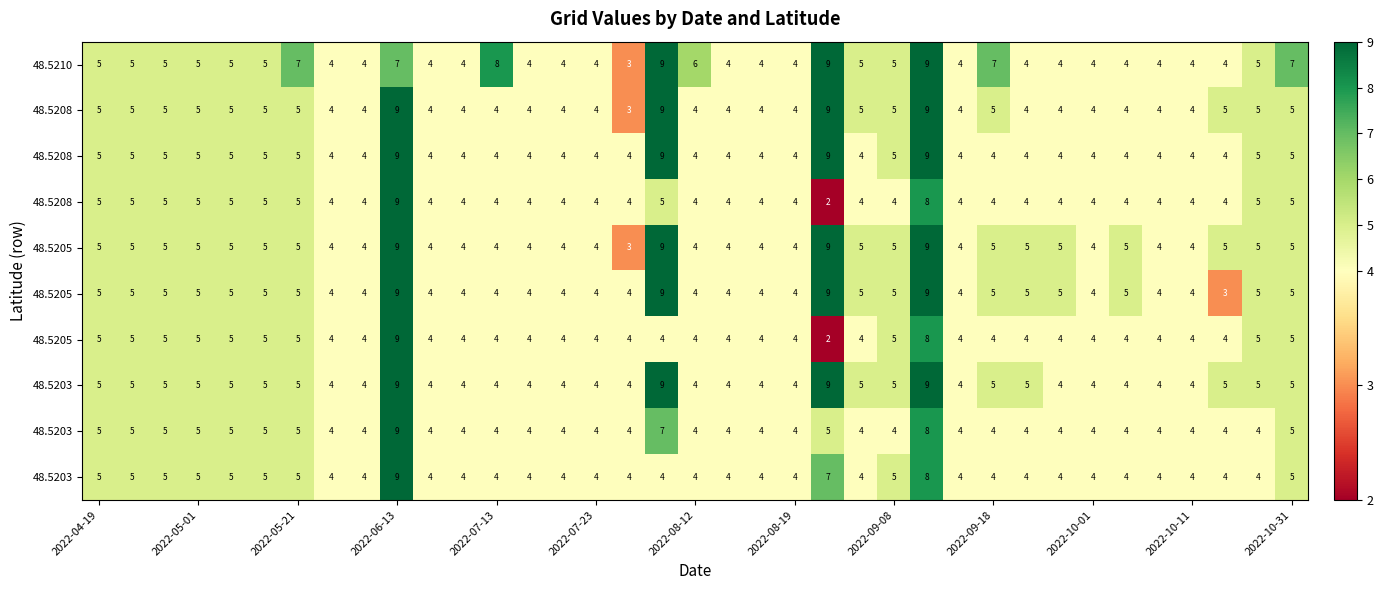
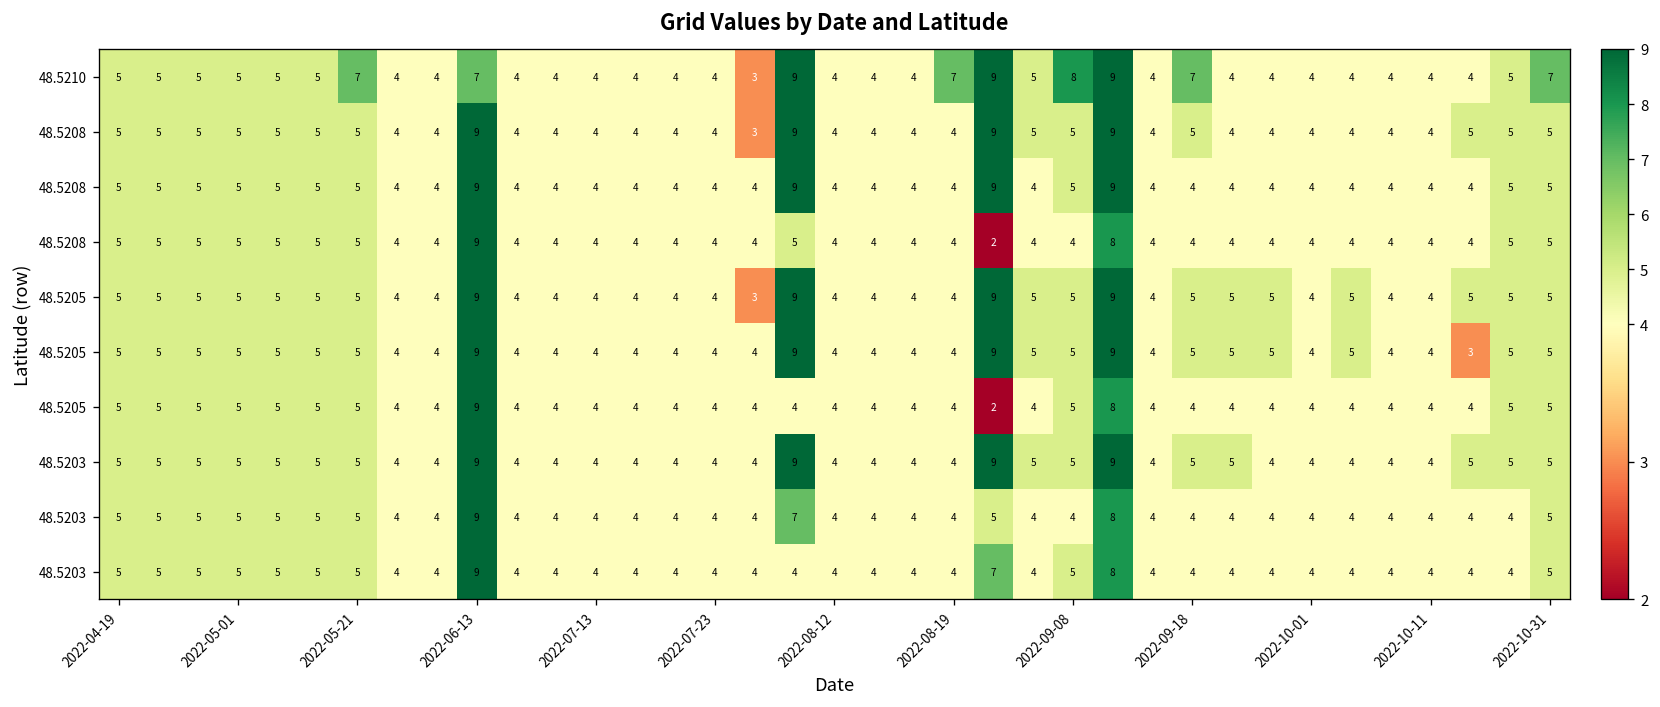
48.5210, 2022-07-13: 8 -> 4
48.5210, 2022-08-12: 6 -> 4
48.5210, 2022-08-19: 4 -> 7
48.5210, 2022-09-08: 5 -> 8
